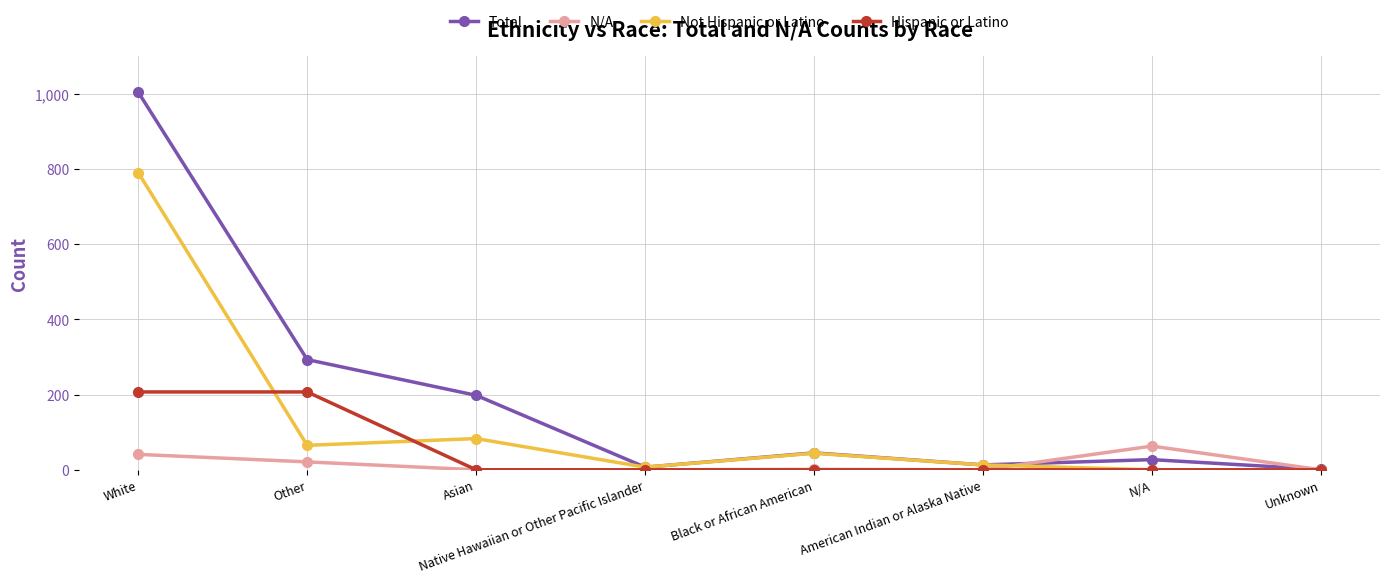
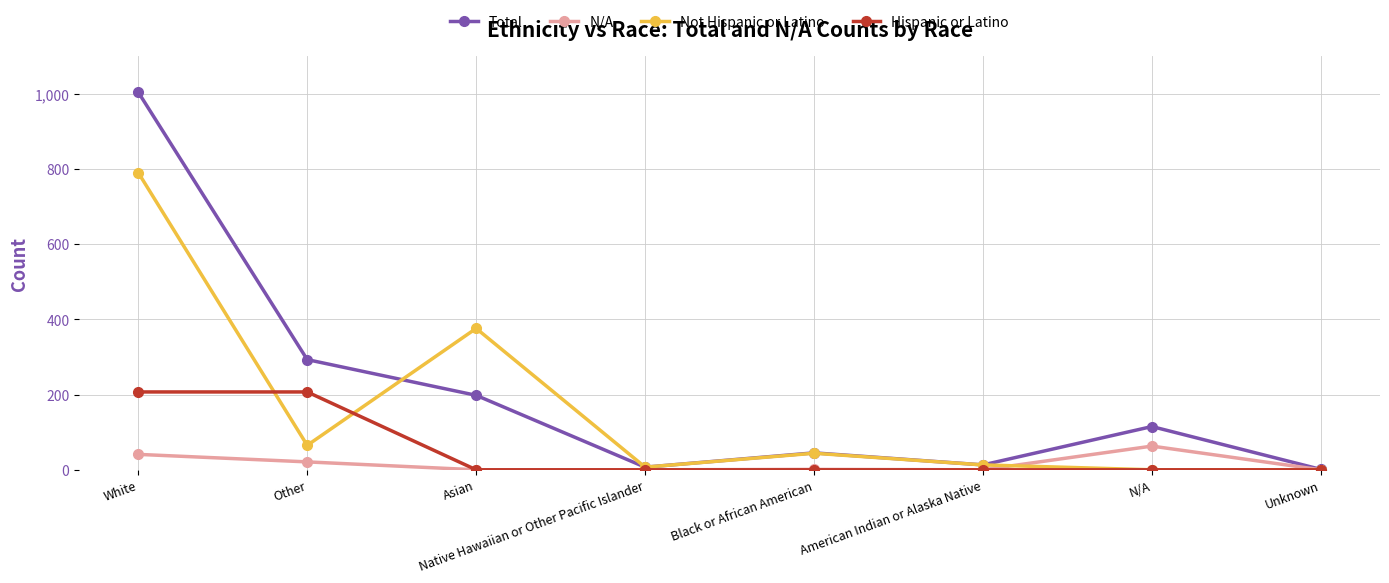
Not Hispanic or Latino, Asian: 80 -> 380
Total, N/A: 30 -> 120
